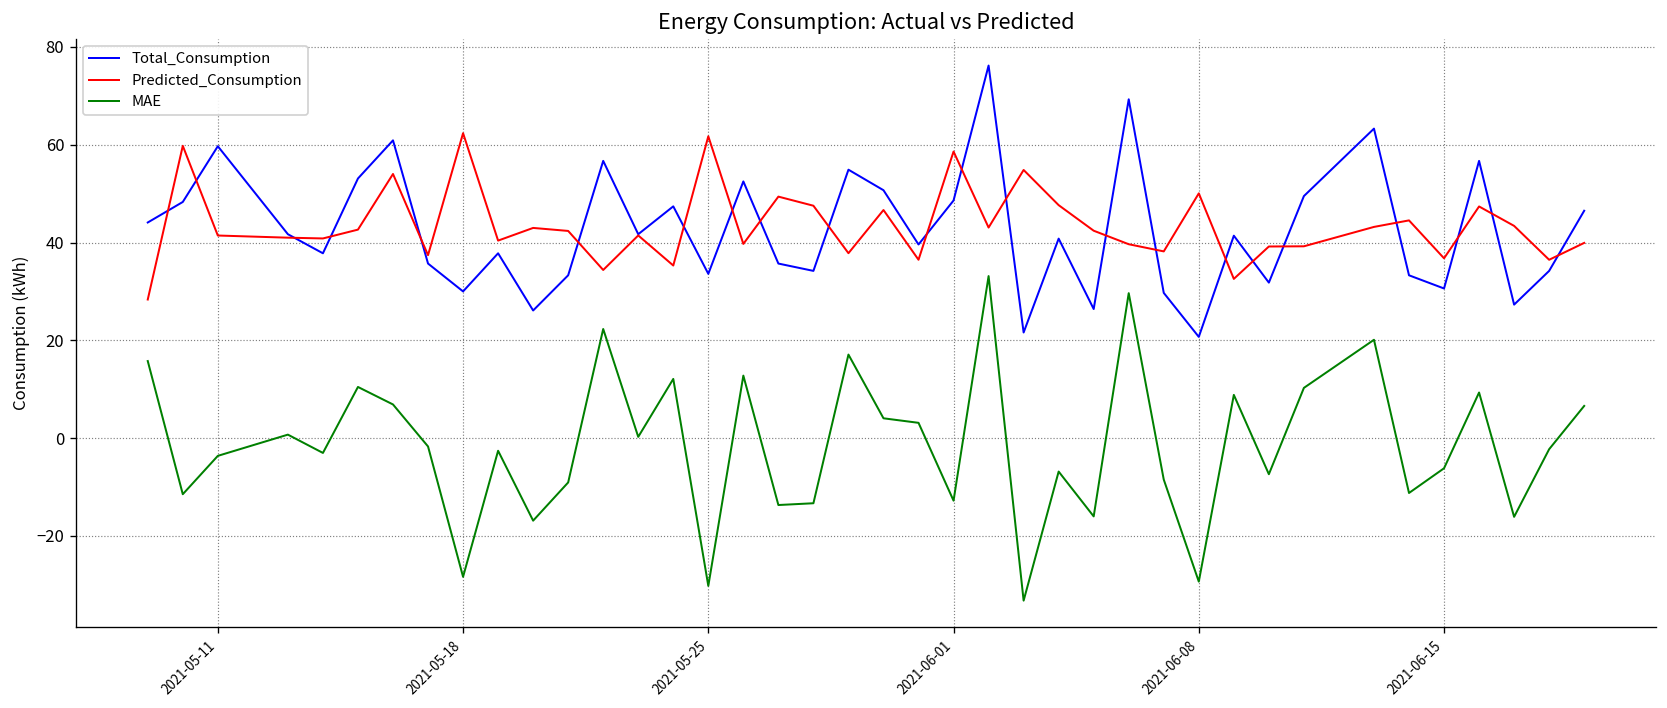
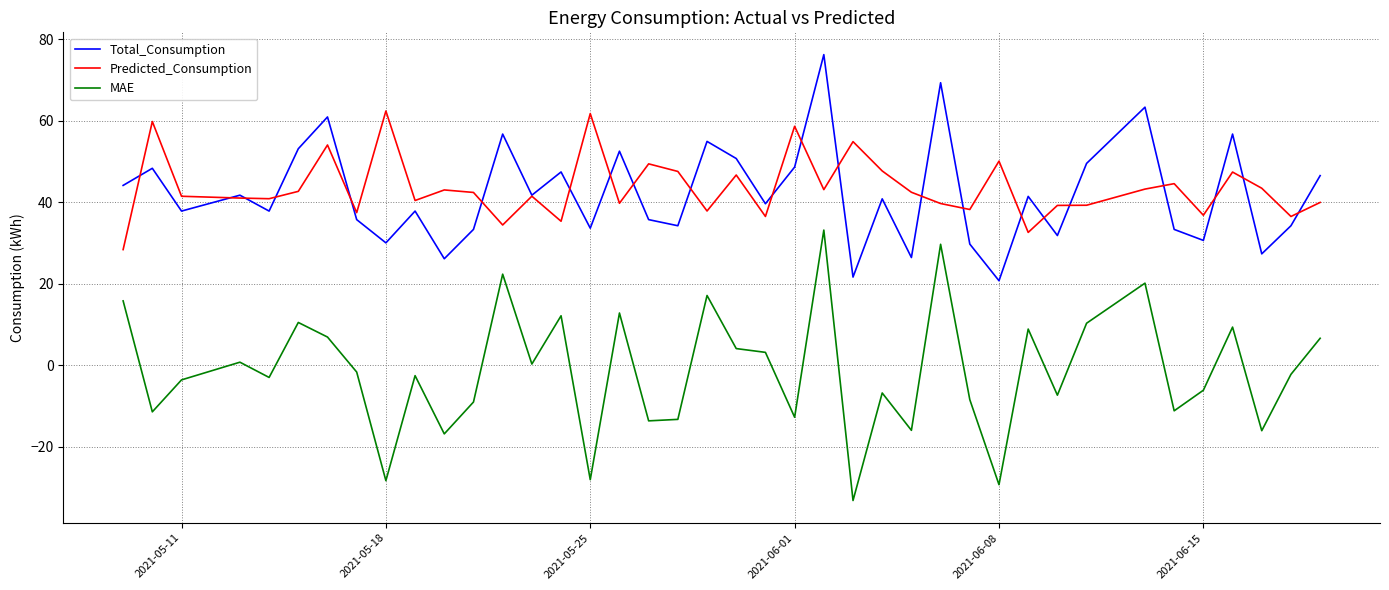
Total_Consumption, 2021-05-11: 60 -> 38
MAE, 2021-05-25: -30 -> -28
